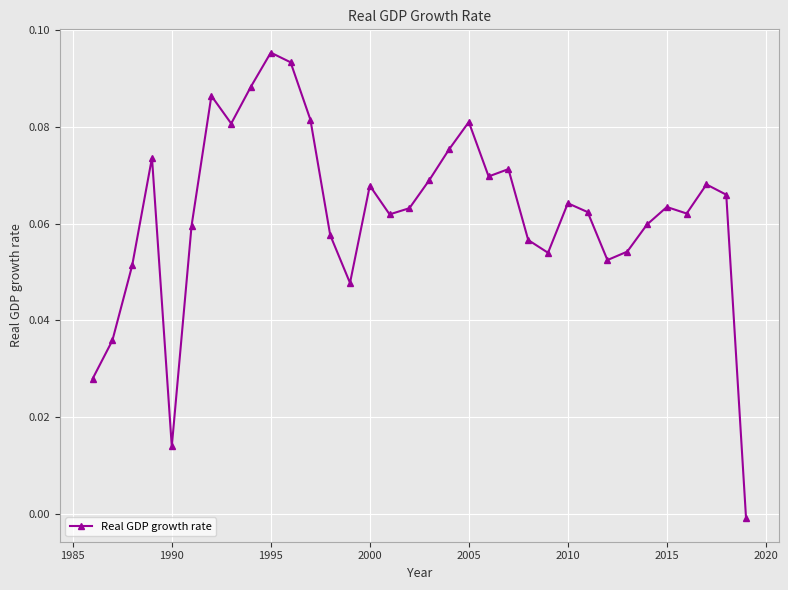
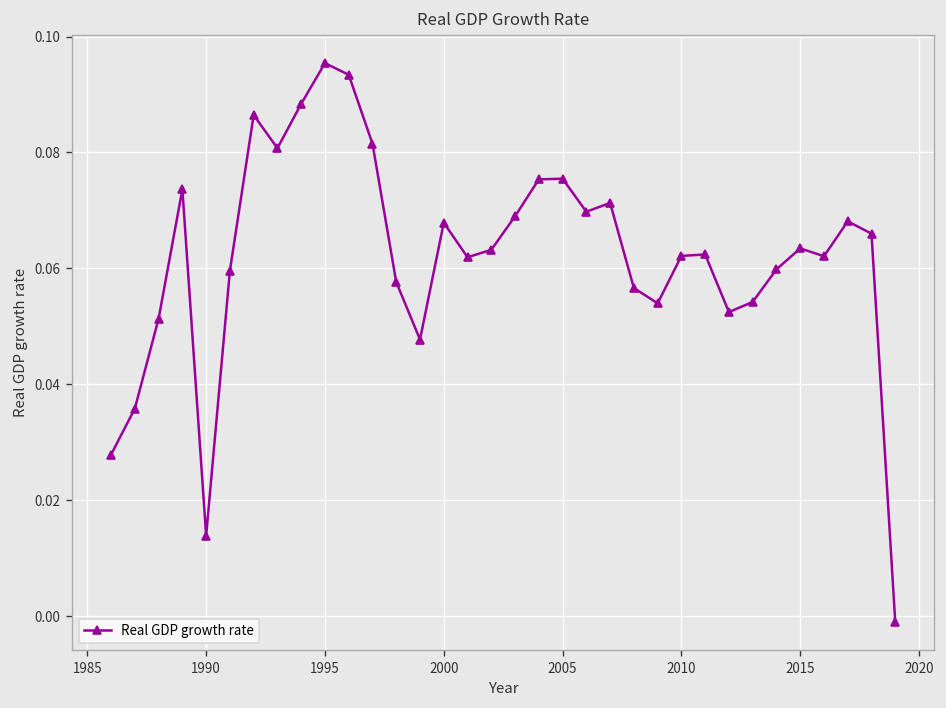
2005: 0.081 -> 0.075
2010: 0.064 -> 0.062
